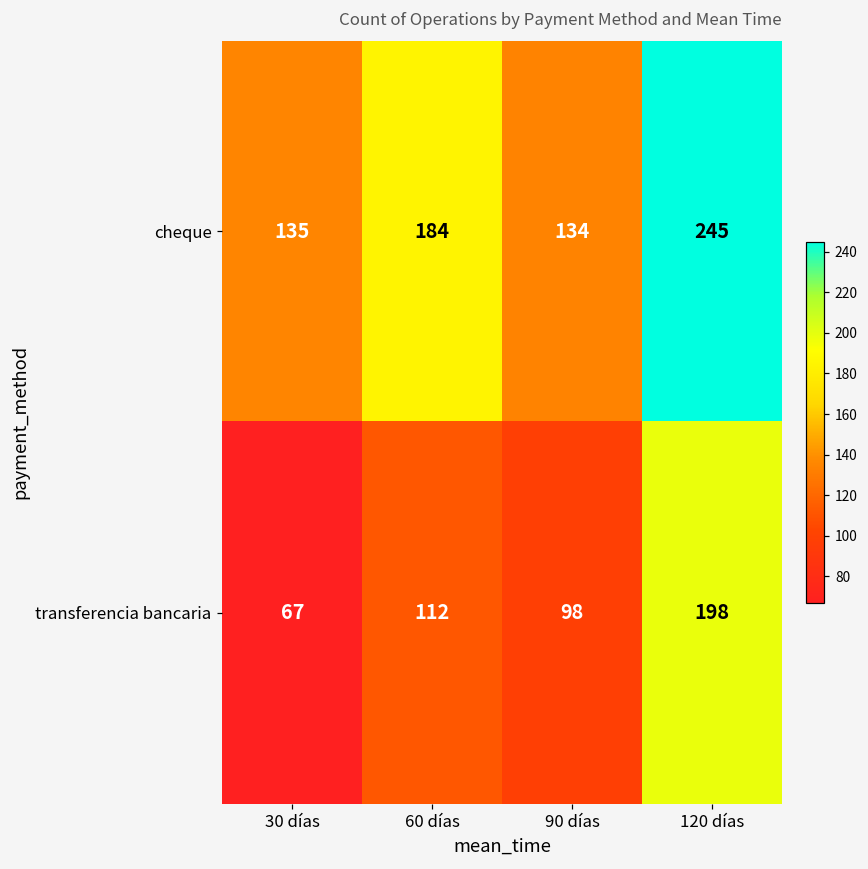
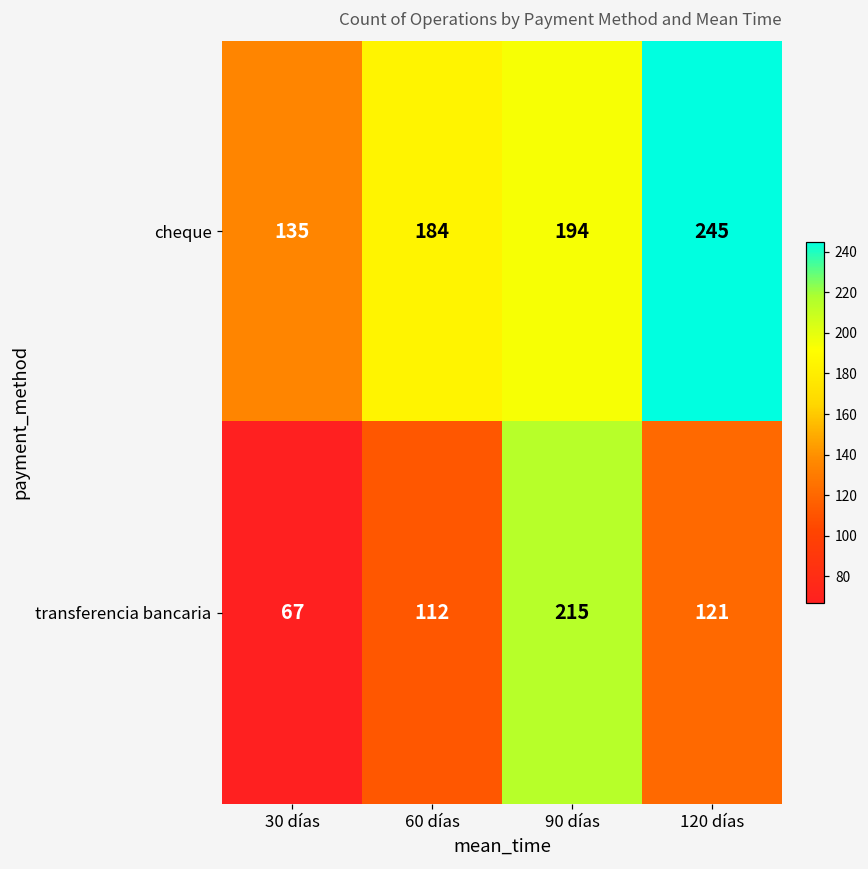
cheque, 90 días: 134 -> 194
transferencia bancaria, 90 días: 98 -> 215
transferencia bancaria, 120 días: 198 -> 121
